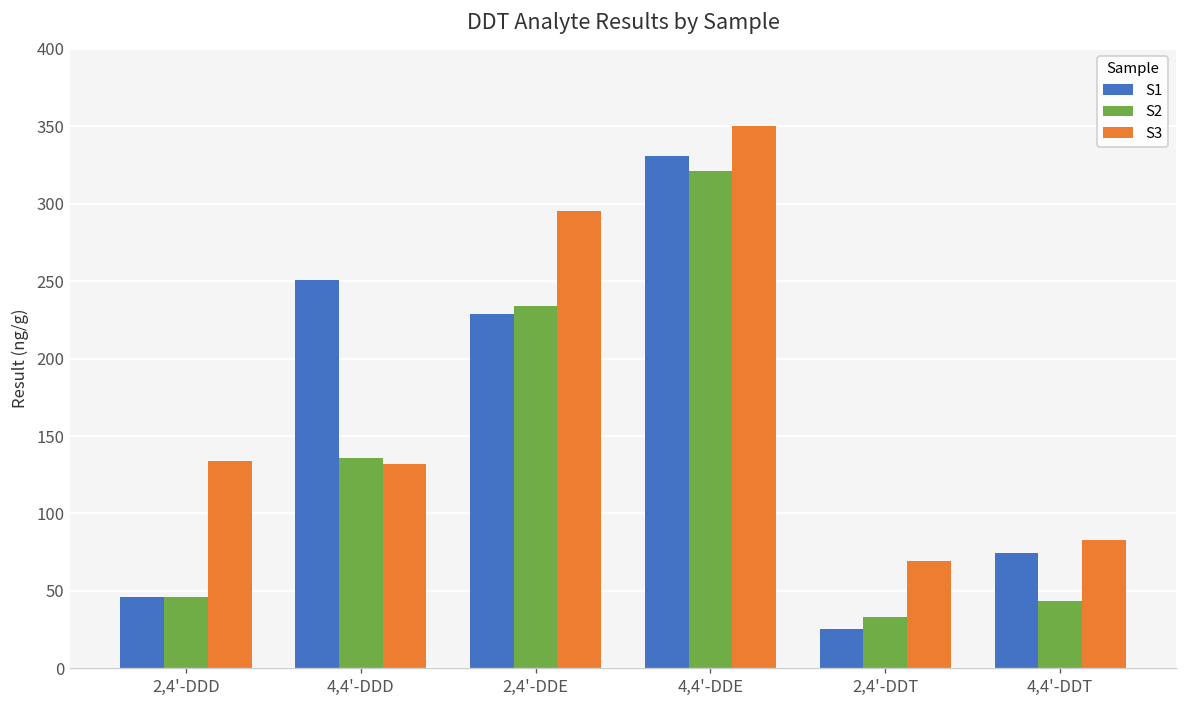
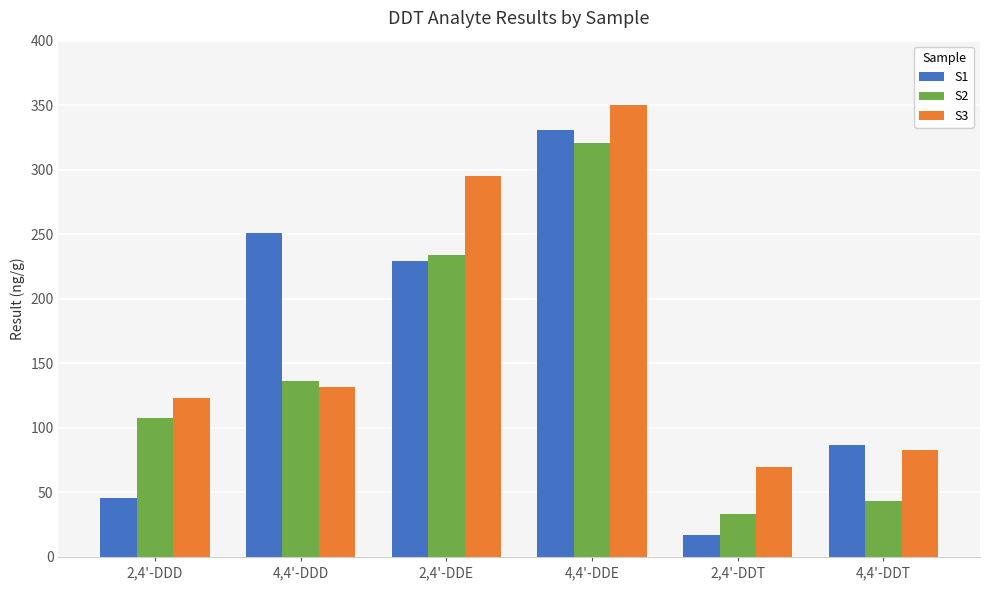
S2, 2,4'-DDD: 46 -> 108
S3, 2,4'-DDD: 134 -> 123
S1, 2,4'-DDT: 25 -> 17
S1, 4,4'-DDT: 74 -> 87
